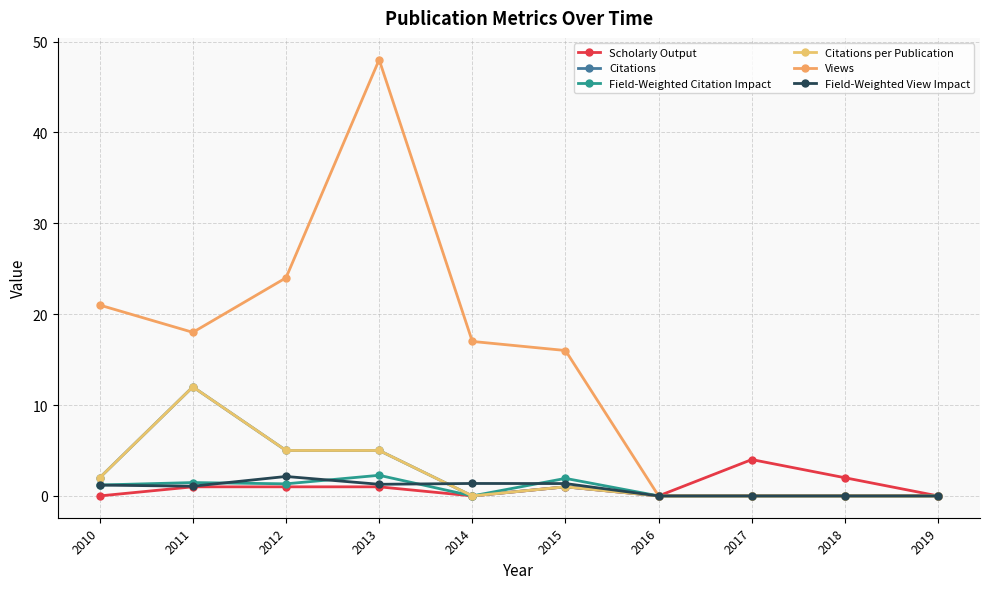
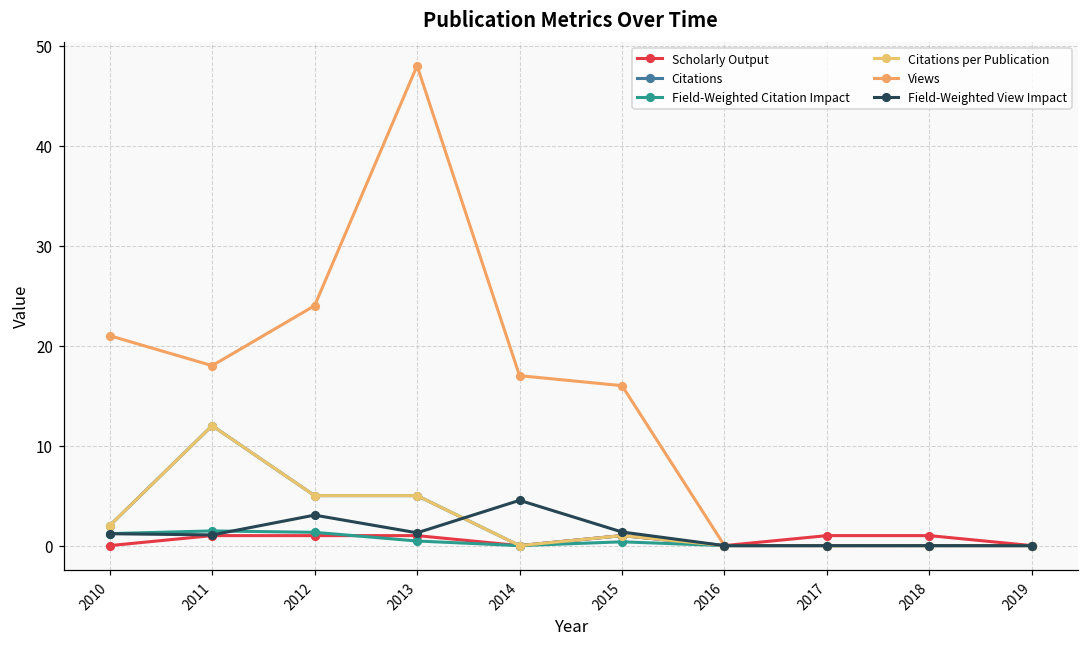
Field-Weighted View Impact, 2012: 2 -> 3
Field-Weighted Citation Impact, 2013: 2 -> 0
Field-Weighted View Impact, 2014: 1 -> 5
Field-Weighted Citation Impact, 2015: 2 -> 0
Scholarly Output, 2017: 4 -> 1
Scholarly Output, 2018: 2 -> 1
